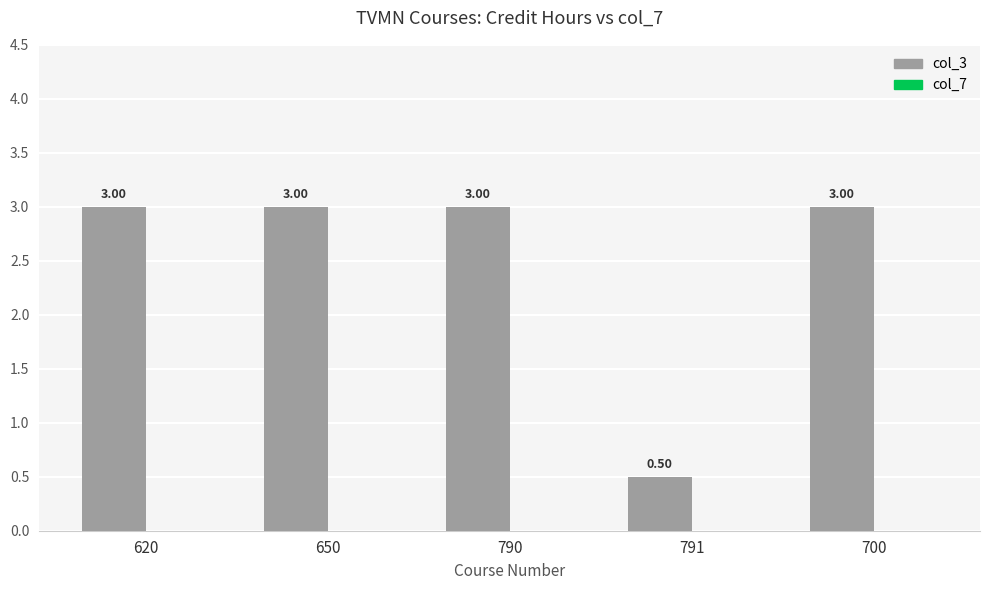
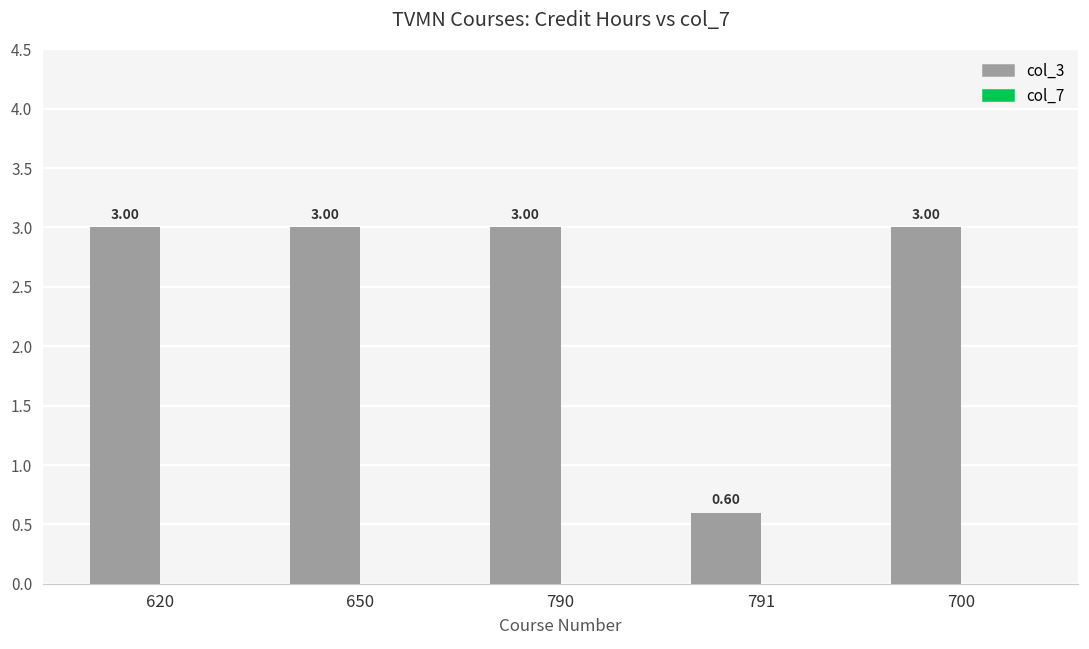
col_3, 791: 0.50 -> 0.60
